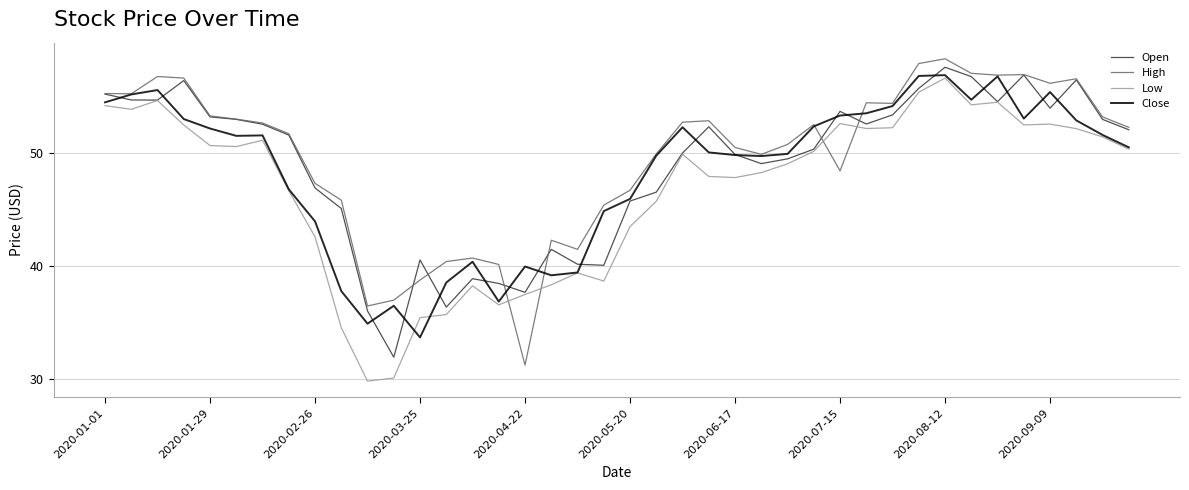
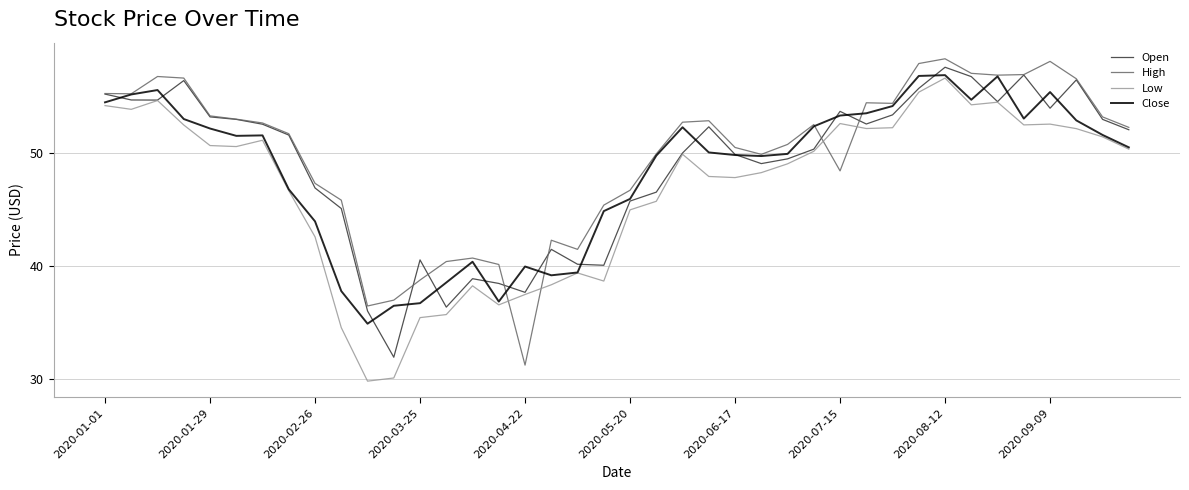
Close, 2020-03-25: 33.7 -> 36.7
Low, 2020-05-20: 43.5 -> 45.0
High, 2020-09-09: 56.2 -> 58.1
